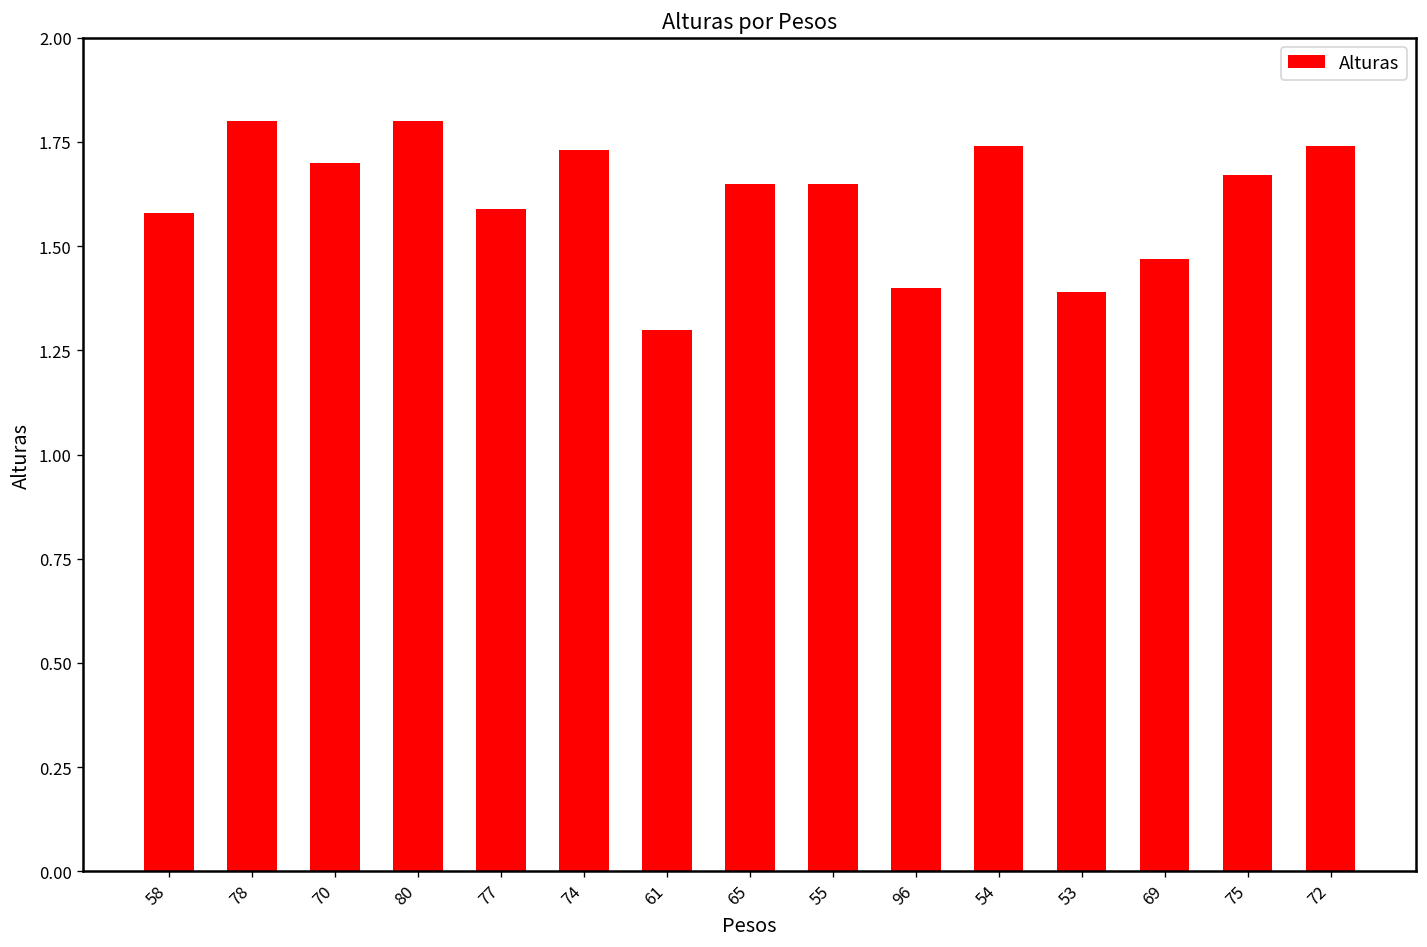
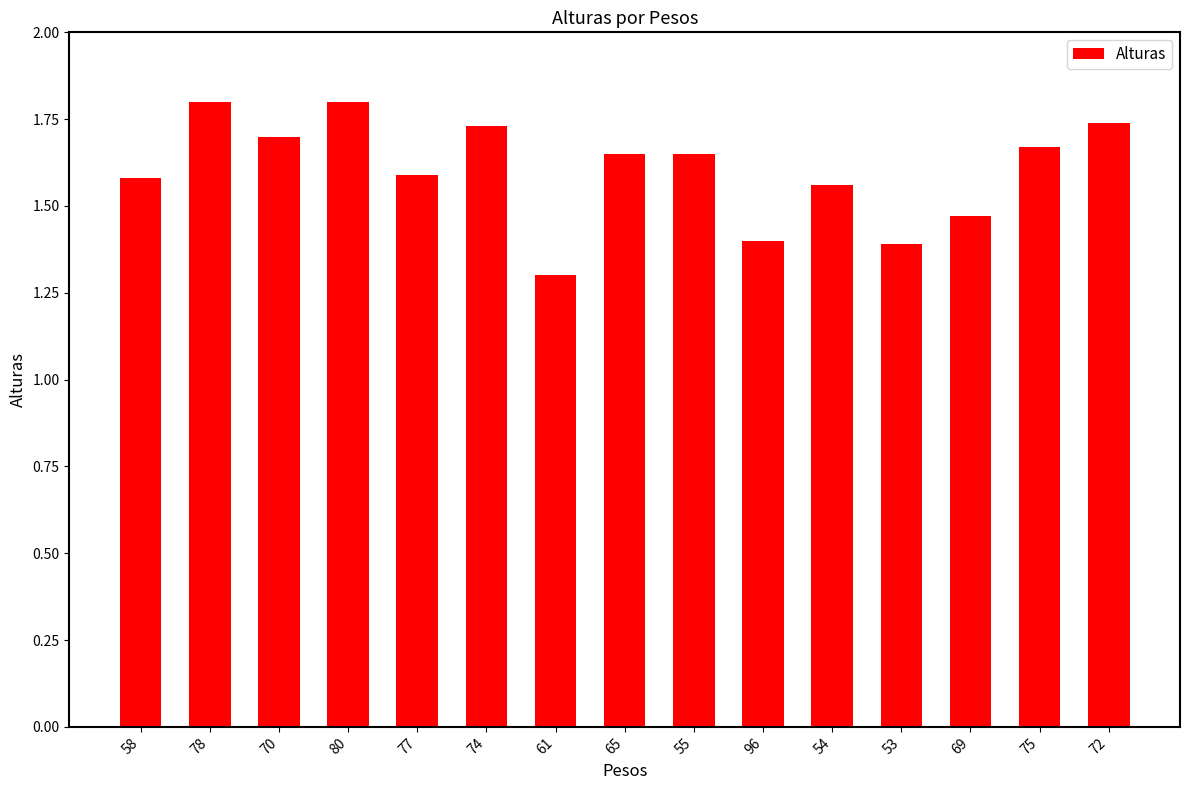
54: 1.74 -> 1.56
